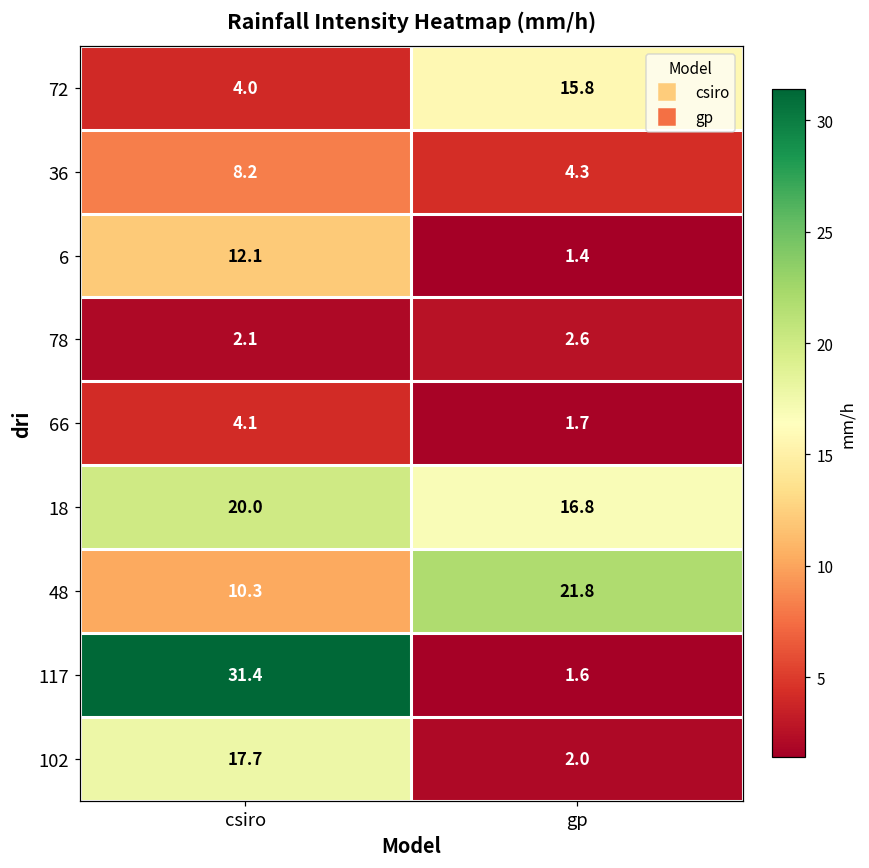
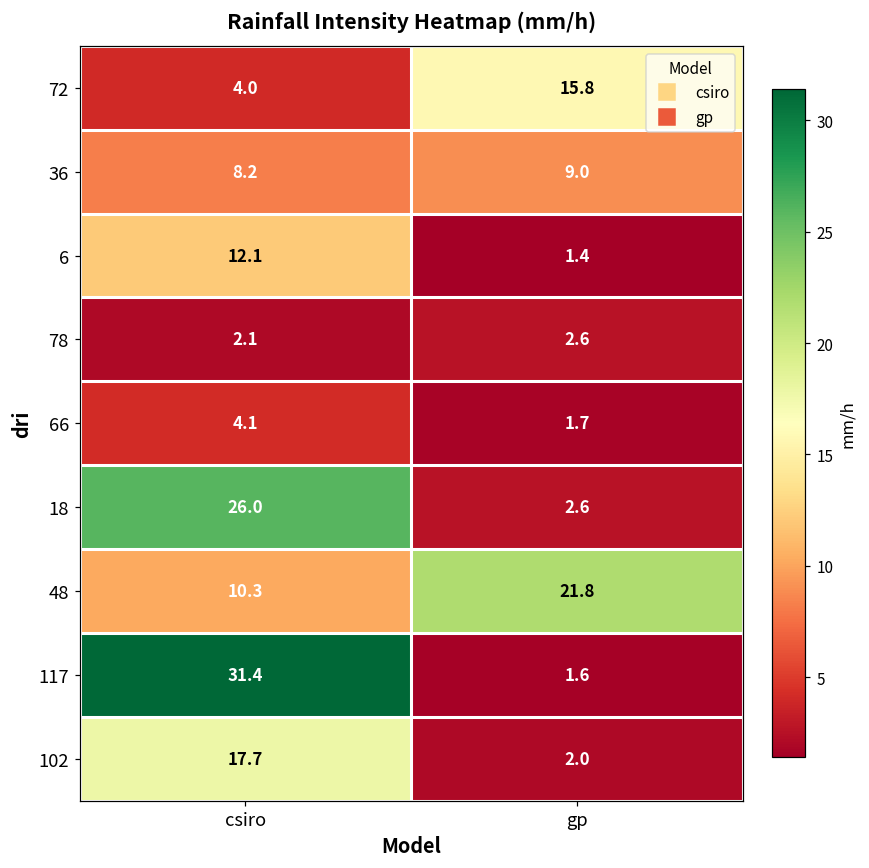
36, gp: 4.3 -> 9.0
18, csiro: 20.0 -> 26.0
18, gp: 16.8 -> 2.6
